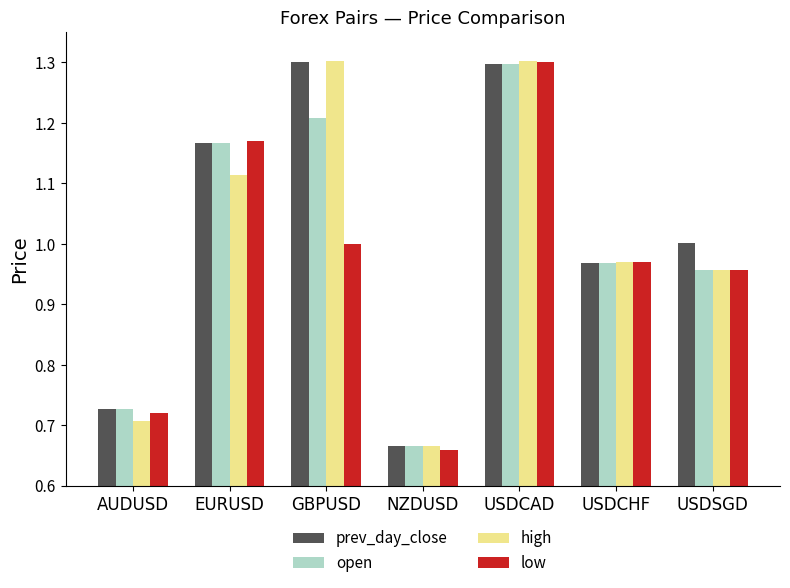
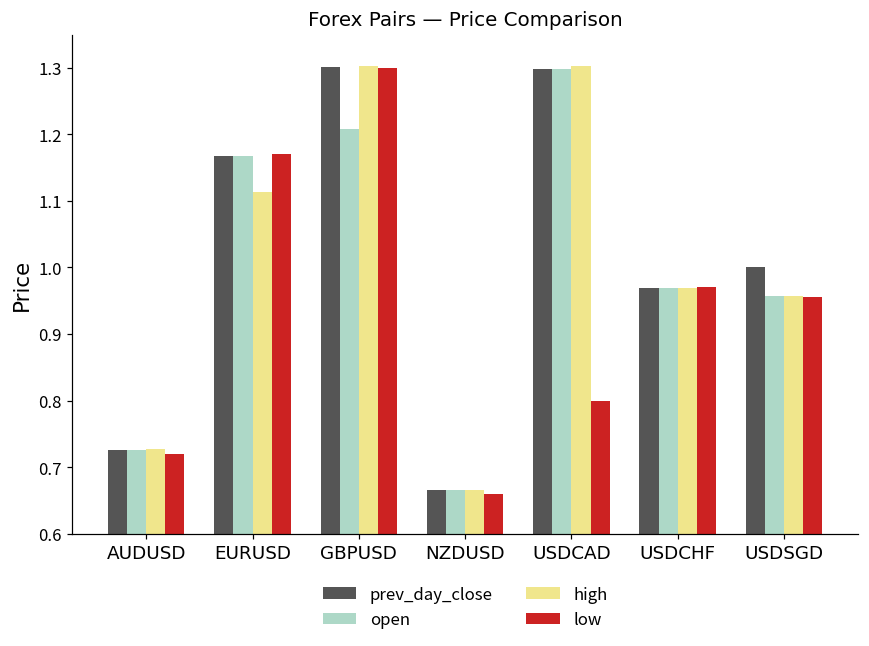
high, AUDUSD: 0.71 -> 0.73
low, GBPUSD: 1.0 -> 1.3
low, USDCAD: 1.3 -> 0.8
